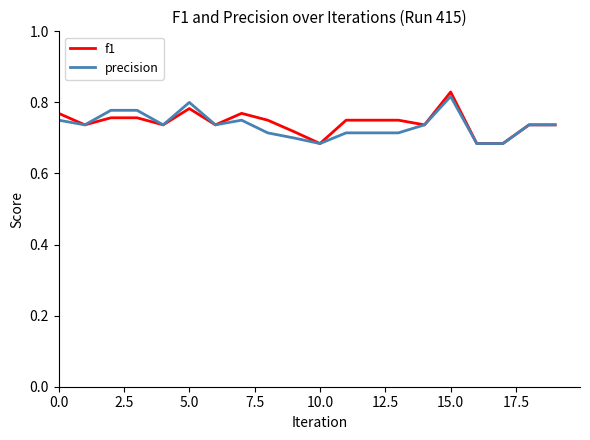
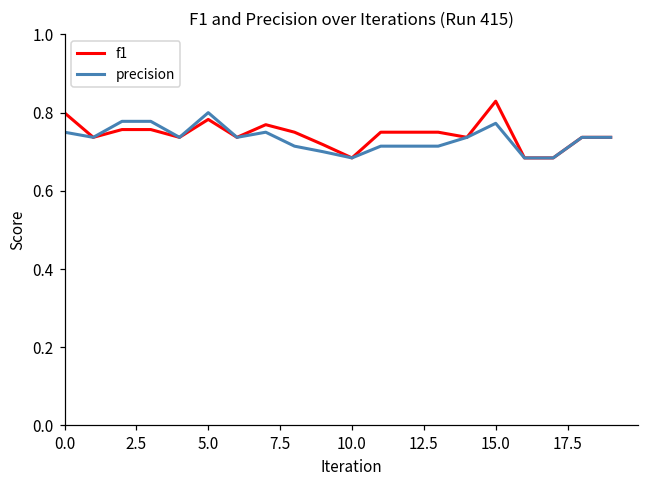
f1, 0.0: 0.77 -> 0.80
precision, 15.0: 0.82 -> 0.77
